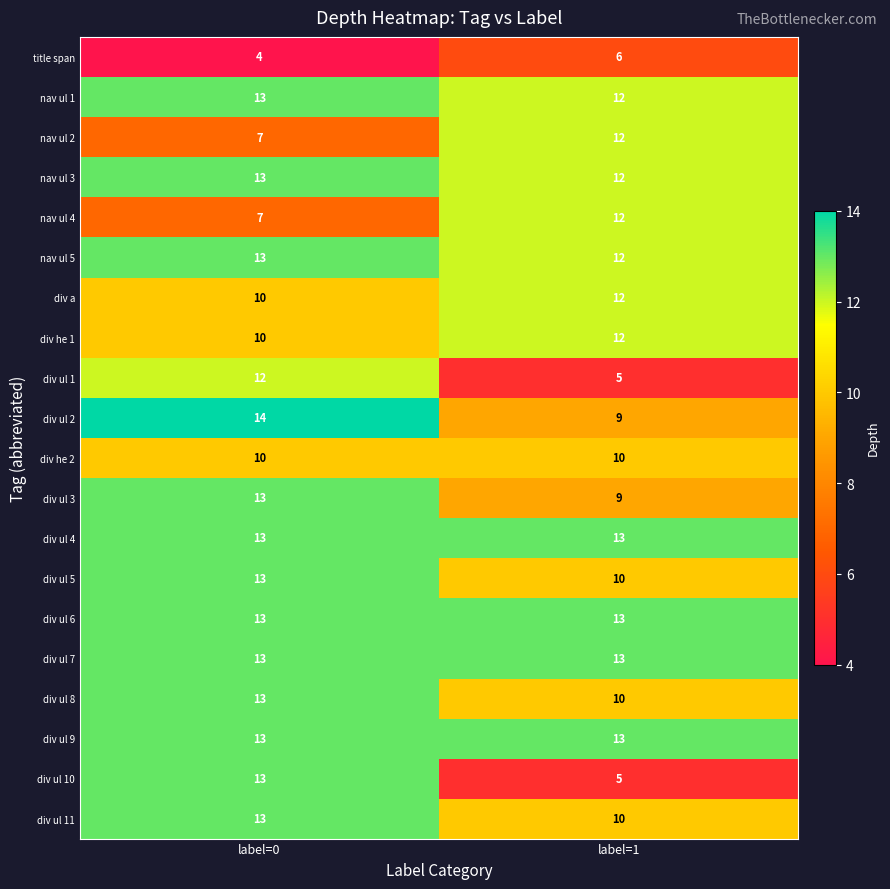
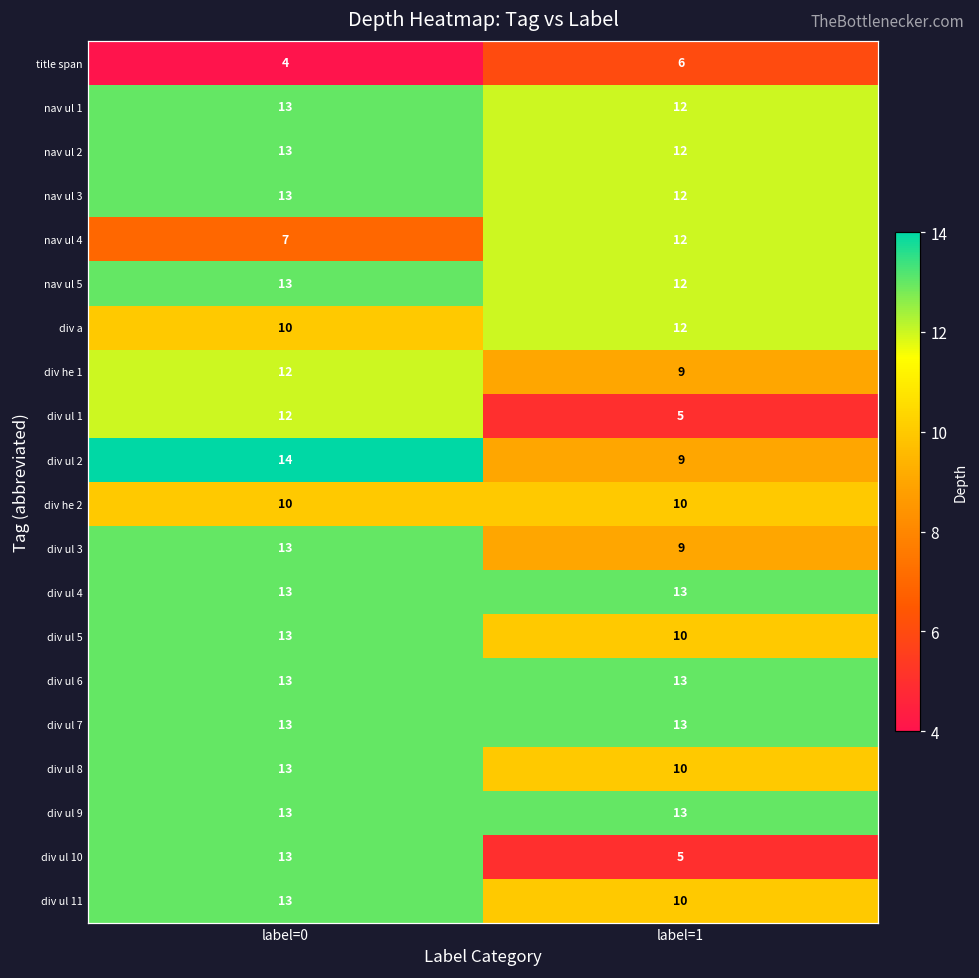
nav ul 2, label=0: 7 -> 13
div he 1, label=0: 10 -> 12
div he 1, label=1: 12 -> 9
